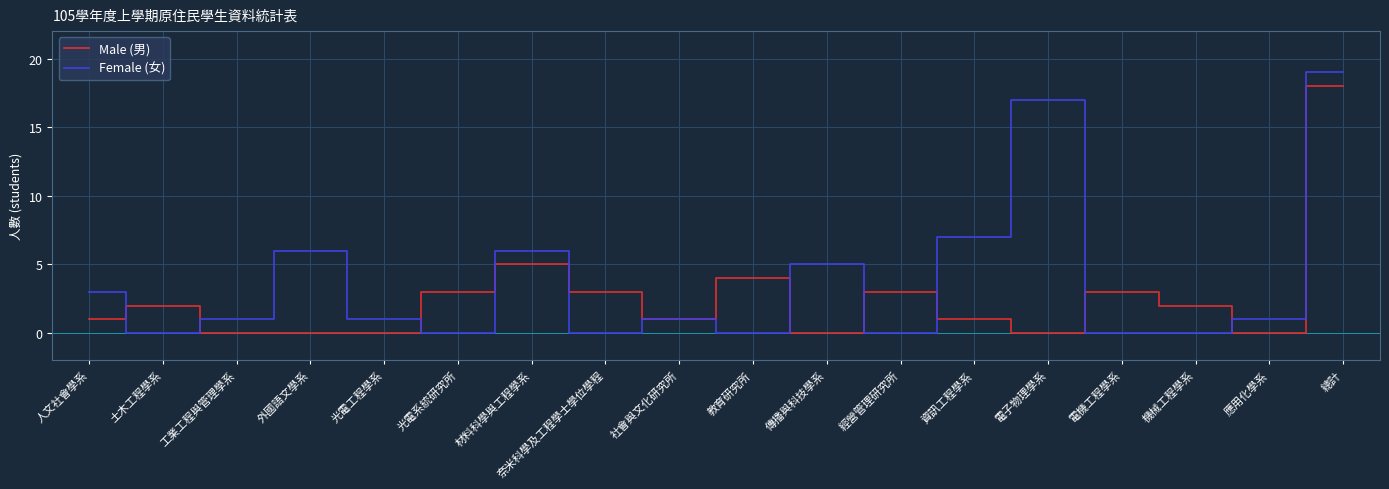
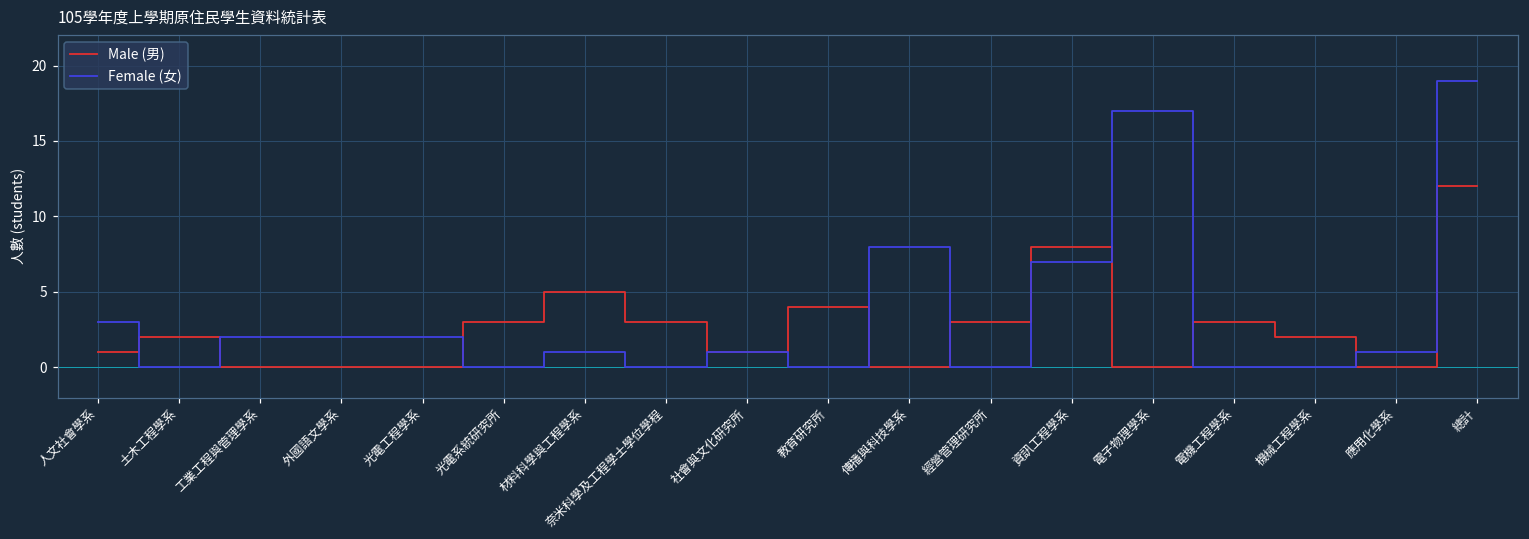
Female (女), 工業工程與管理學系: 1 -> 2
Female (女), 外國語文學系: 6 -> 2
Female (女), 光電工程學系: 1 -> 2
Female (女), 材料科學與工程學系: 6 -> 1
Female (女), 傳播與科技學系: 5 -> 8
Male (男), 資訊工程學系: 1 -> 8
Male (男), 總計: 18 -> 12
